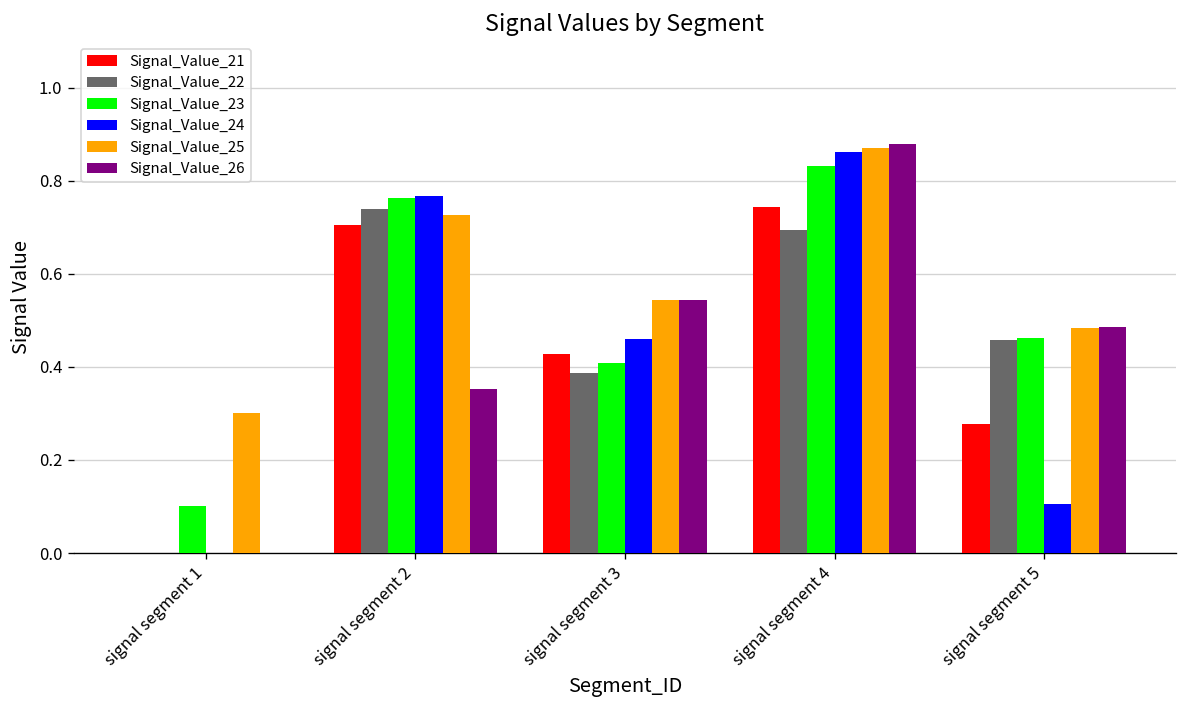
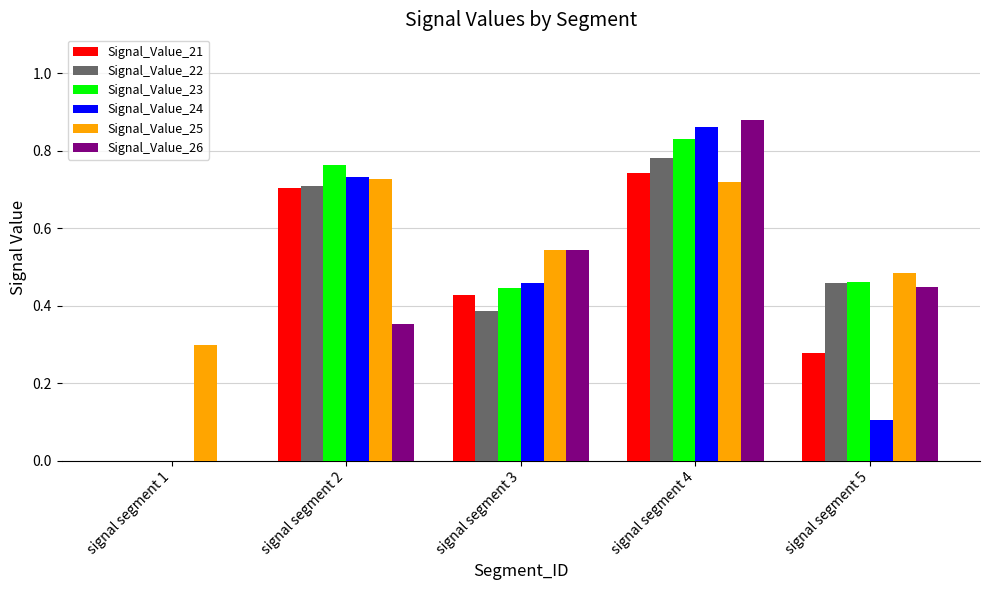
Signal_Value_23, signal segment 1: 0.1 -> 0.0
Signal_Value_22, signal segment 2: 0.74 -> 0.71
Signal_Value_24, signal segment 2: 0.77 -> 0.73
Signal_Value_23, signal segment 3: 0.41 -> 0.45
Signal_Value_22, signal segment 4: 0.69 -> 0.78
Signal_Value_25, signal segment 4: 0.87 -> 0.72
Signal_Value_26, signal segment 5: 0.49 -> 0.45
